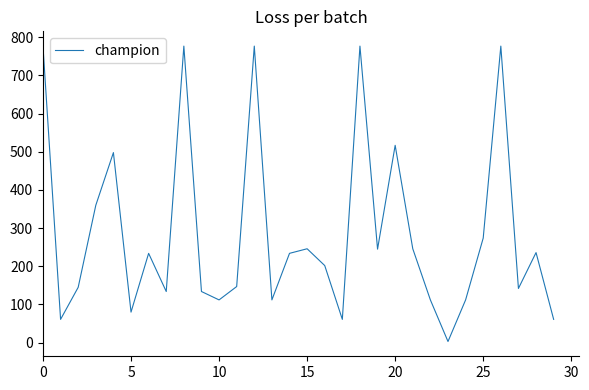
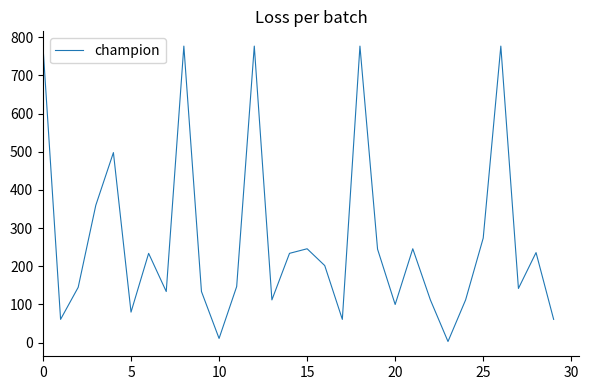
10: 110 -> 10
20: 520 -> 100
